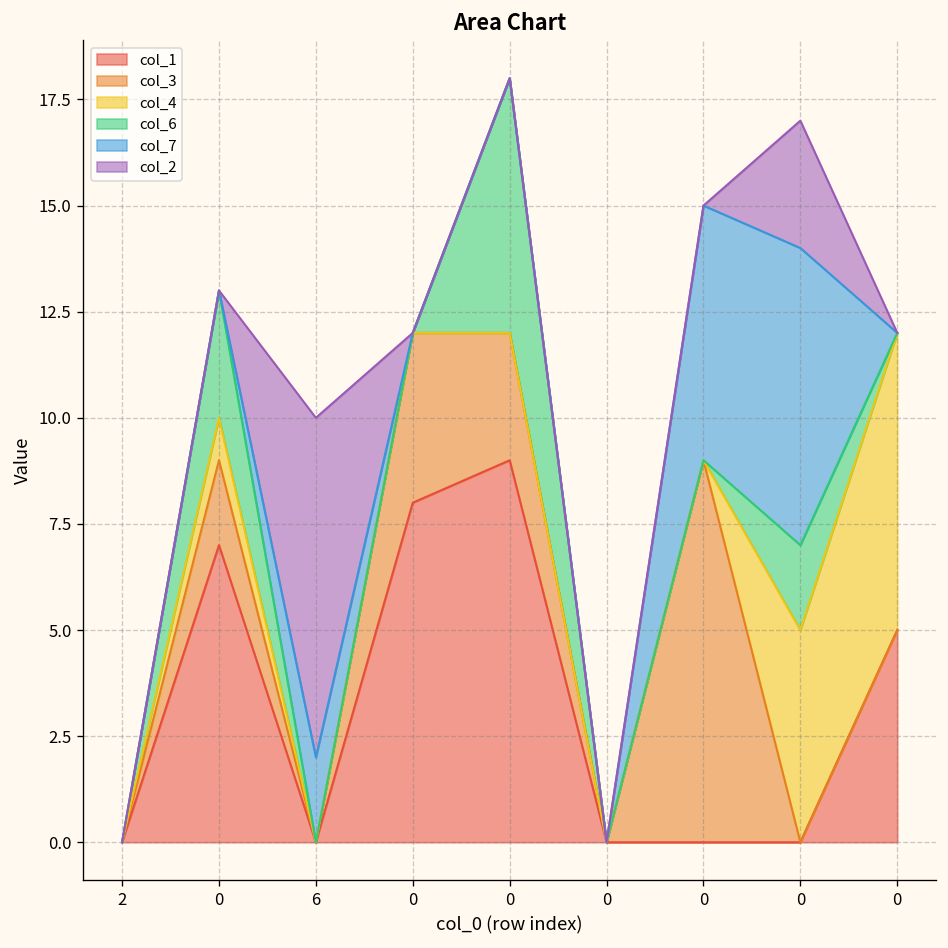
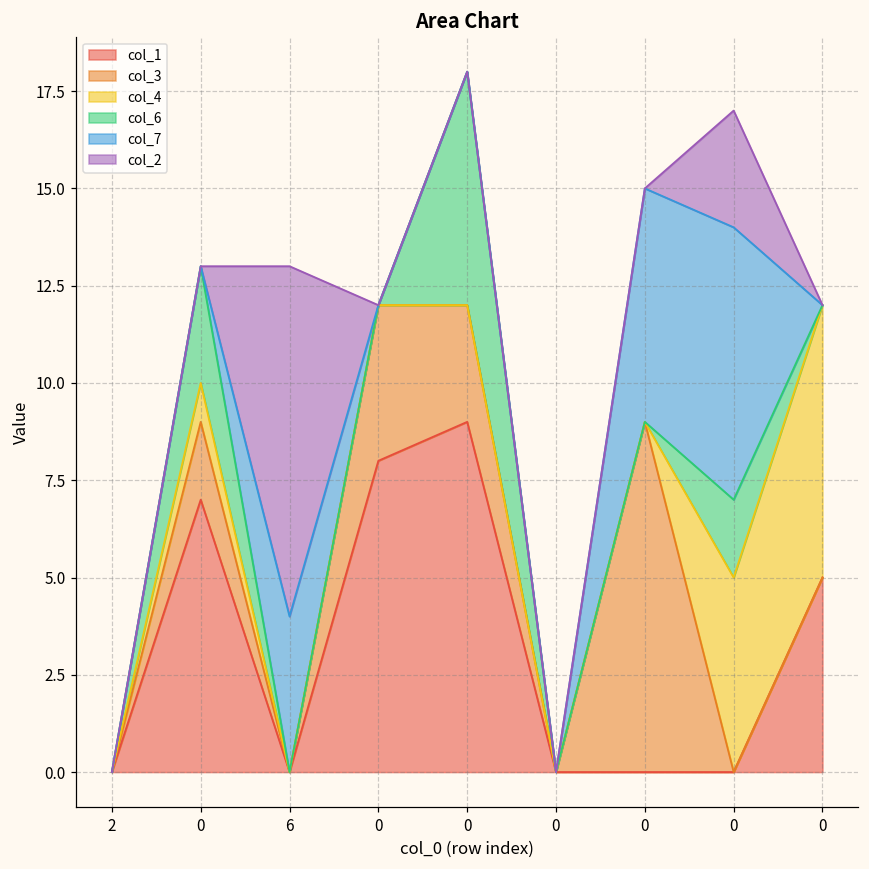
col_7, 6: 2 -> 4
col_2, 6: 8 -> 9
